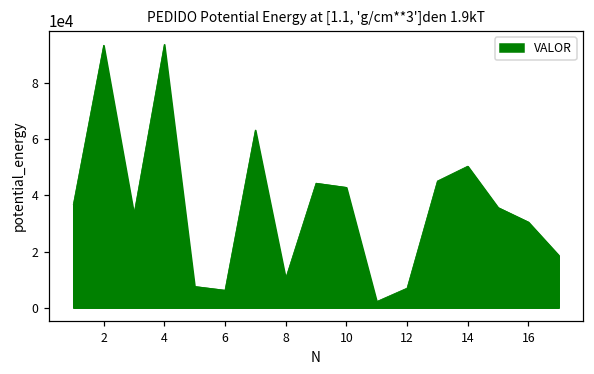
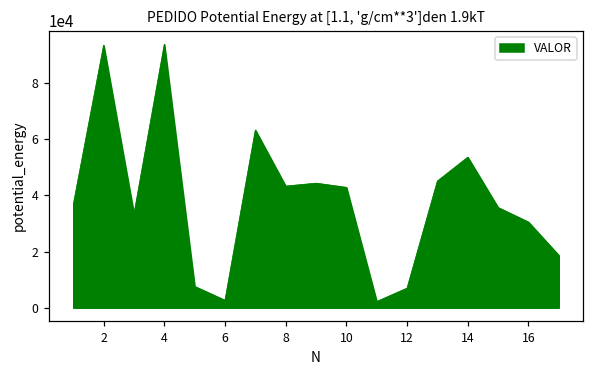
6: 6000 -> 3000
8: 10000 -> 43000
14: 50000 -> 54000
